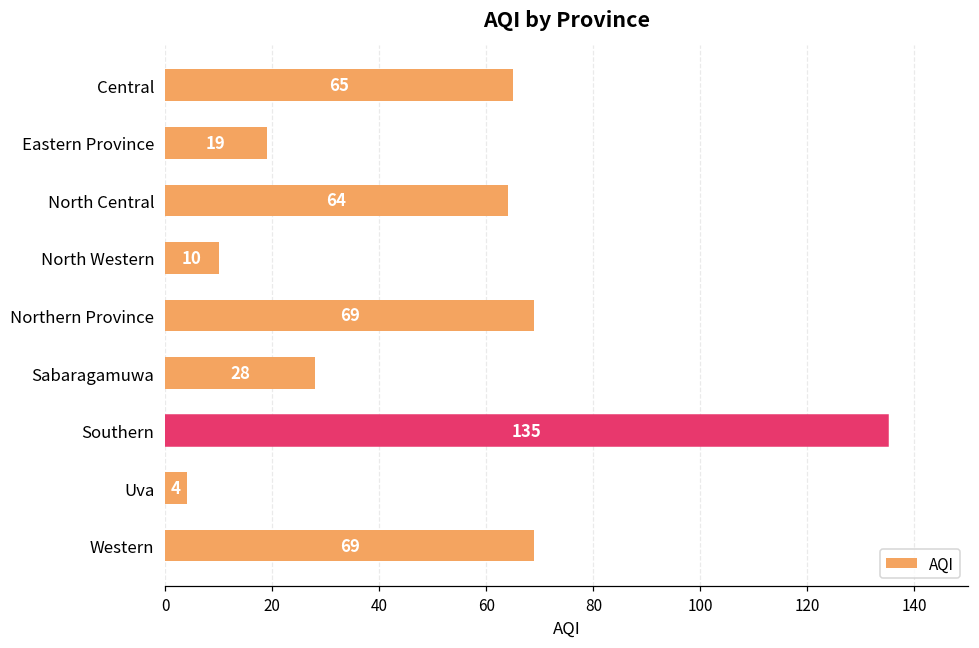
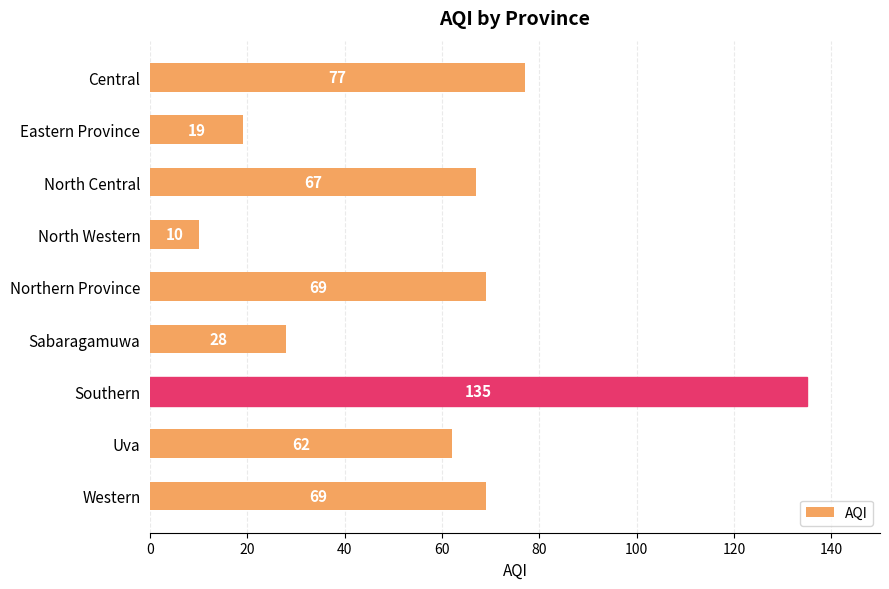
Central: 65 -> 77
North Central: 64 -> 67
Uva: 4 -> 62
